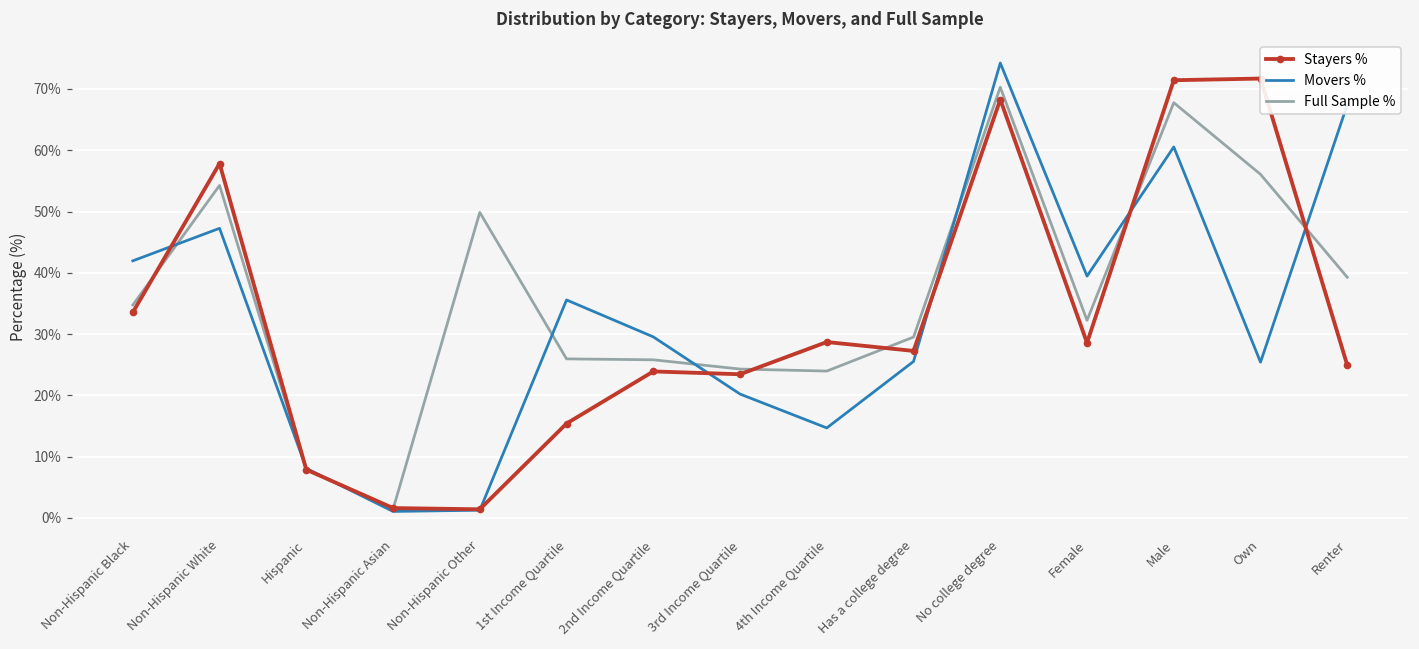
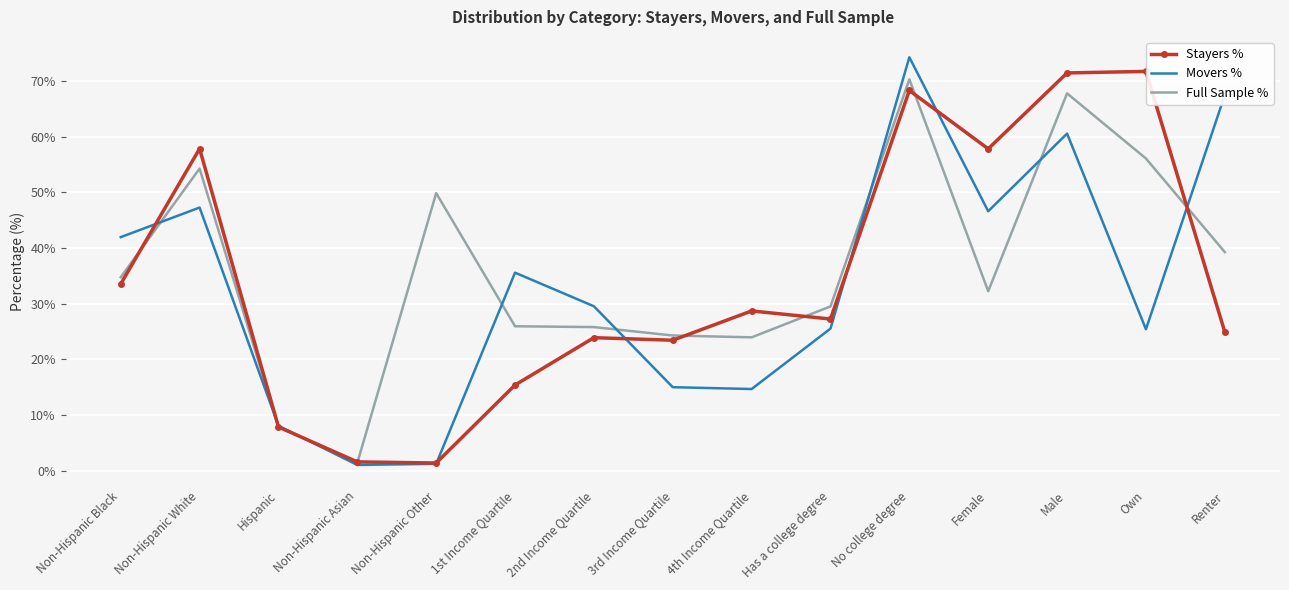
Movers %, 3rd Income Quartile: 20% -> 15%
Stayers %, Female: 29% -> 58%
Movers %, Female: 39% -> 47%
